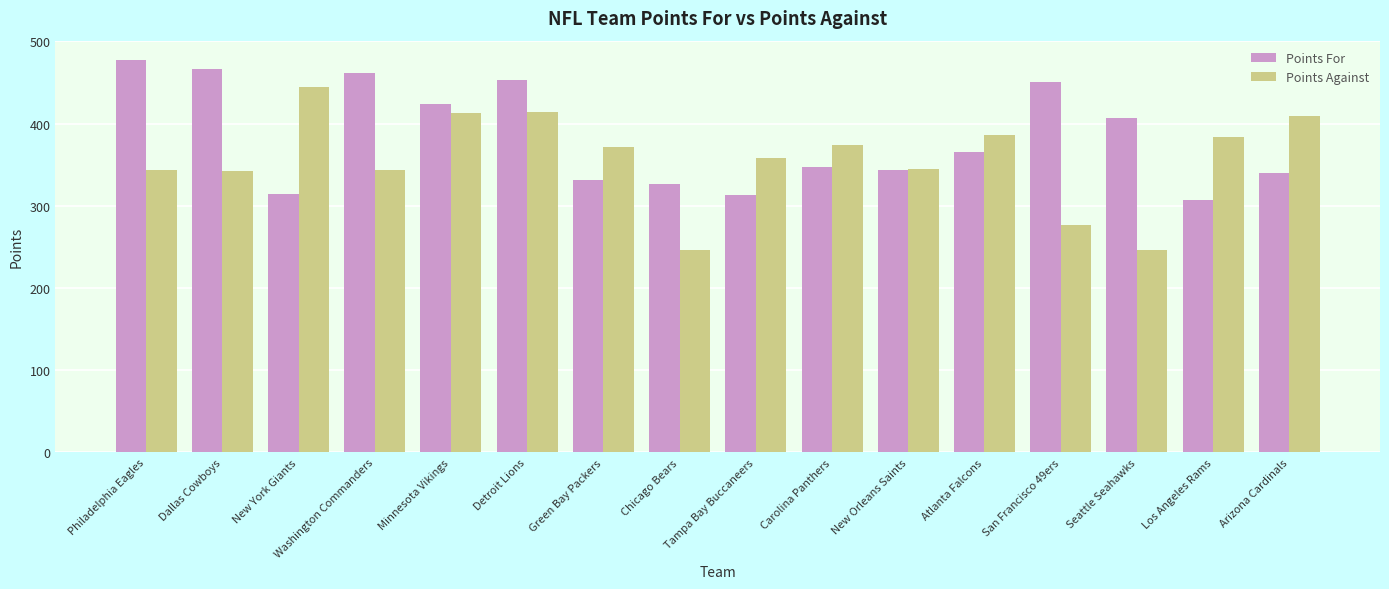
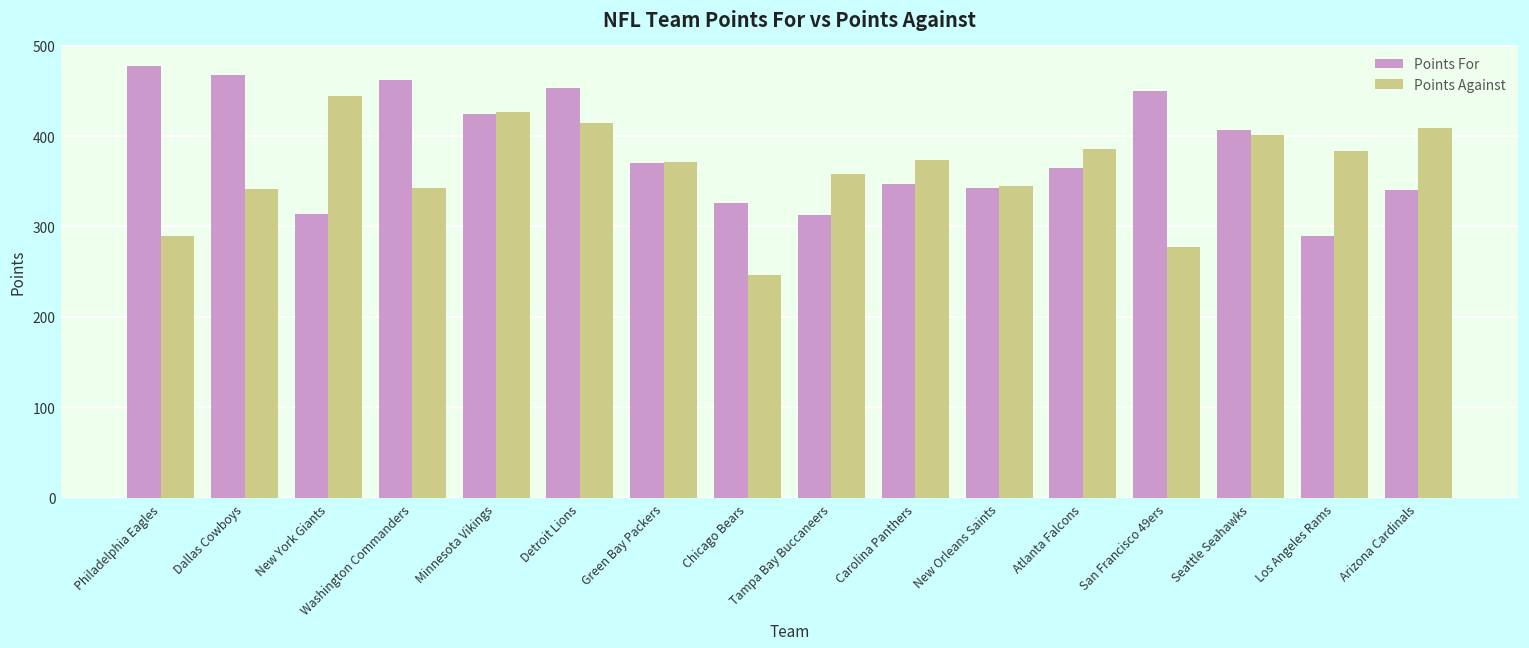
Points Against, Philadelphia Eagles: 340 -> 290
Points Against, Minnesota Vikings: 410 -> 430
Points For, Green Bay Packers: 330 -> 370
Points Against, Seattle Seahawks: 250 -> 400
Points For, Los Angeles Rams: 310 -> 290
